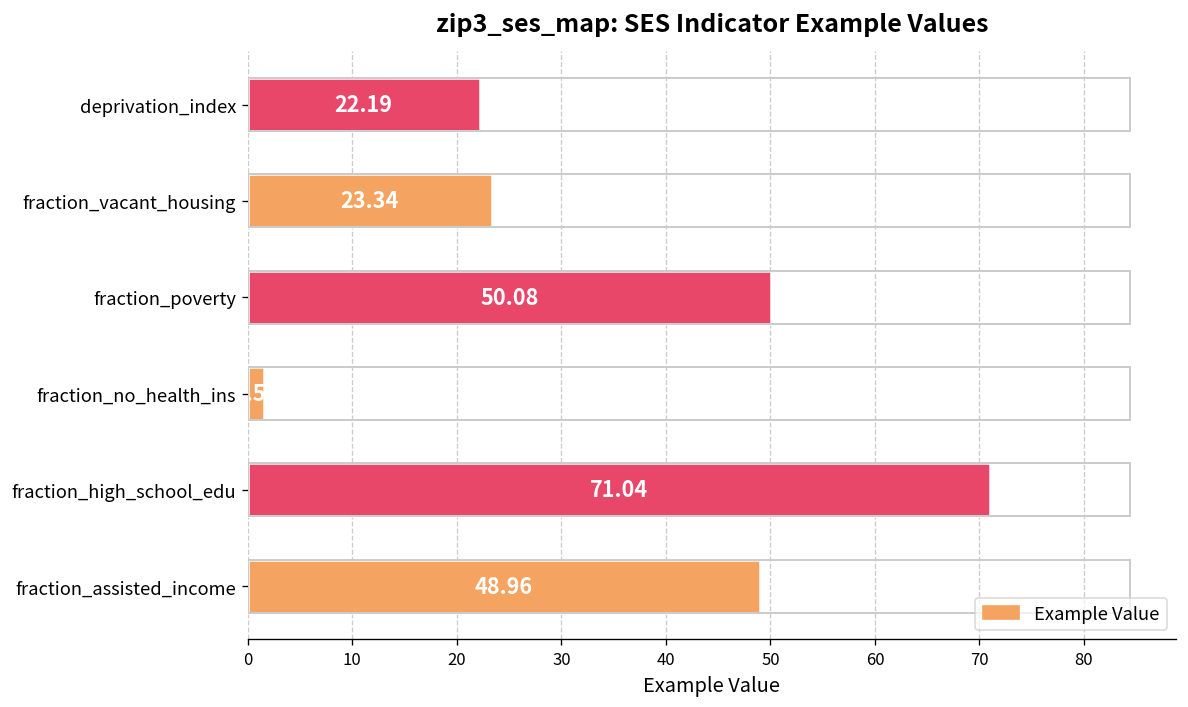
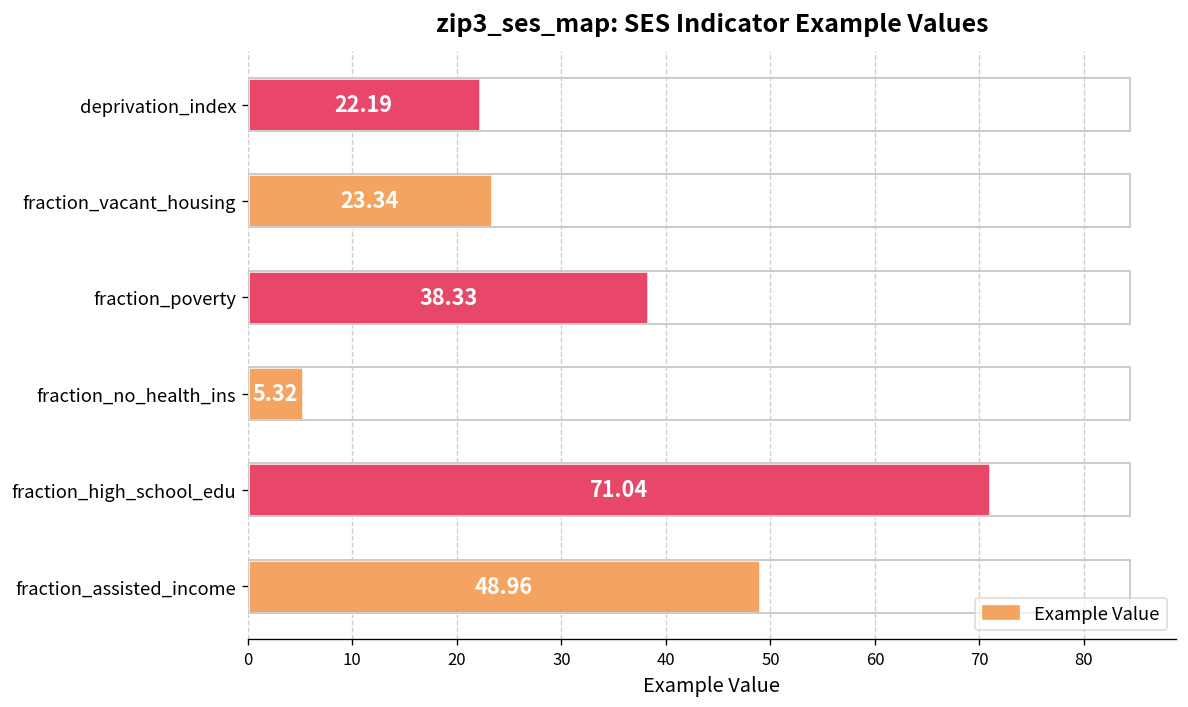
fraction_poverty: 50.08 -> 38.33
fraction_no_health_ins: 2 -> 5
